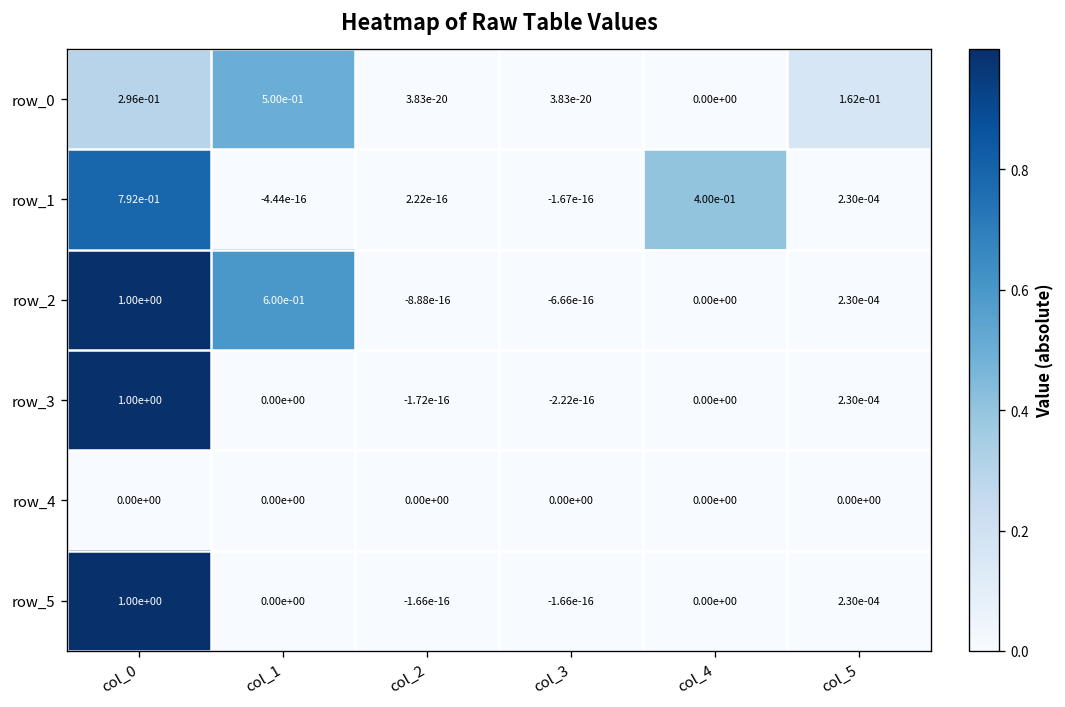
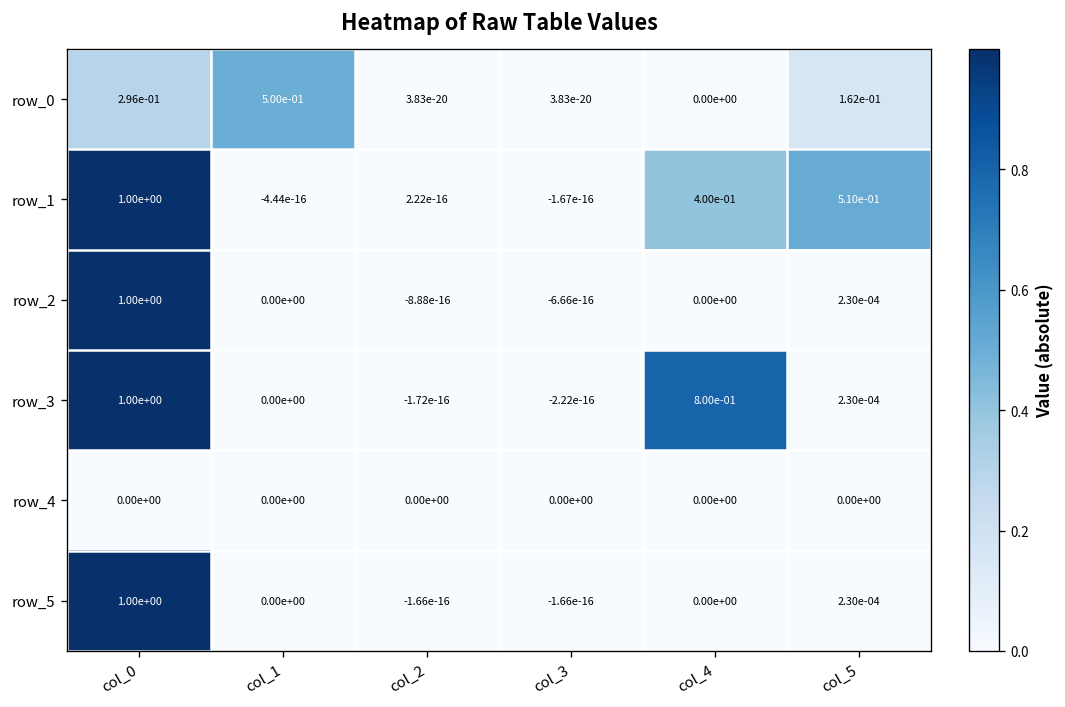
row_1, col_0: 7.92e-01 -> 1.00e+00
row_1, col_5: 2.30e-04 -> 5.10e-01
row_2, col_1: 6.00e-01 -> 0.00e+00
row_3, col_4: 0.00e+00 -> 8.00e-01
